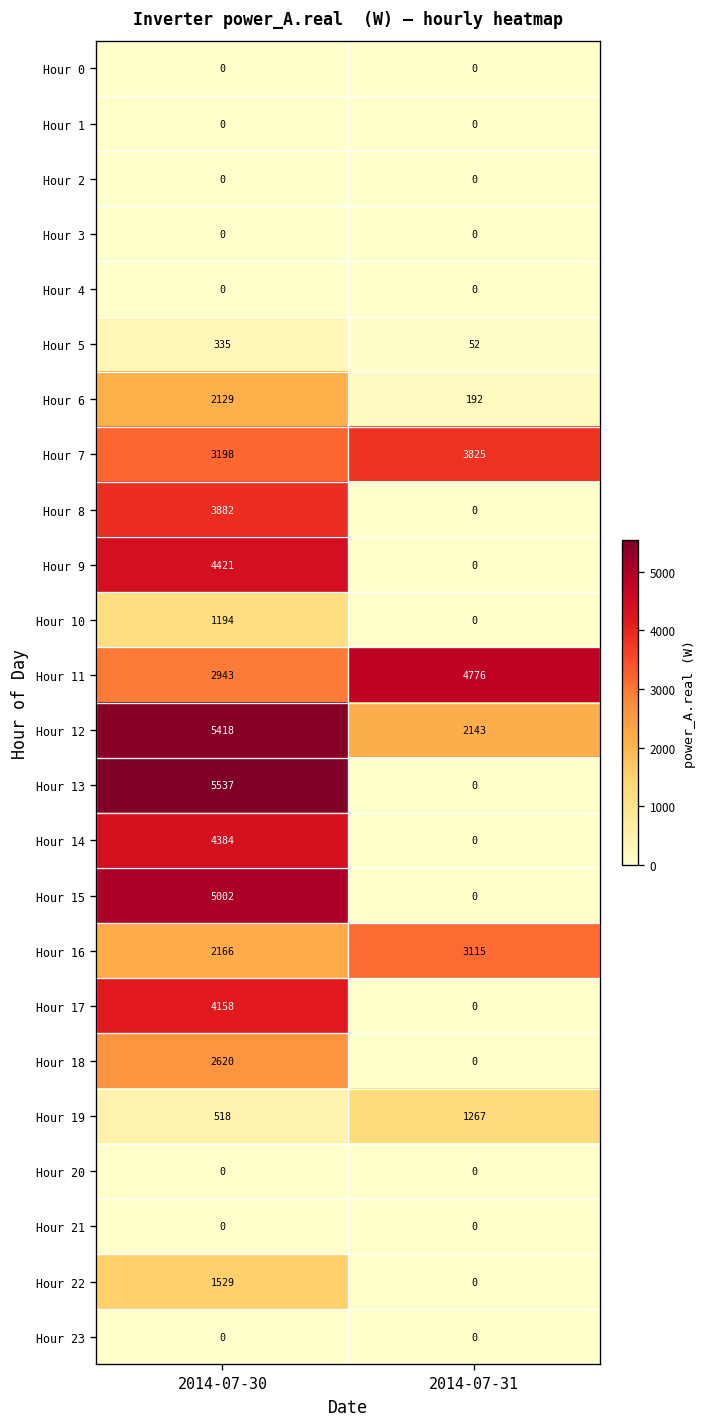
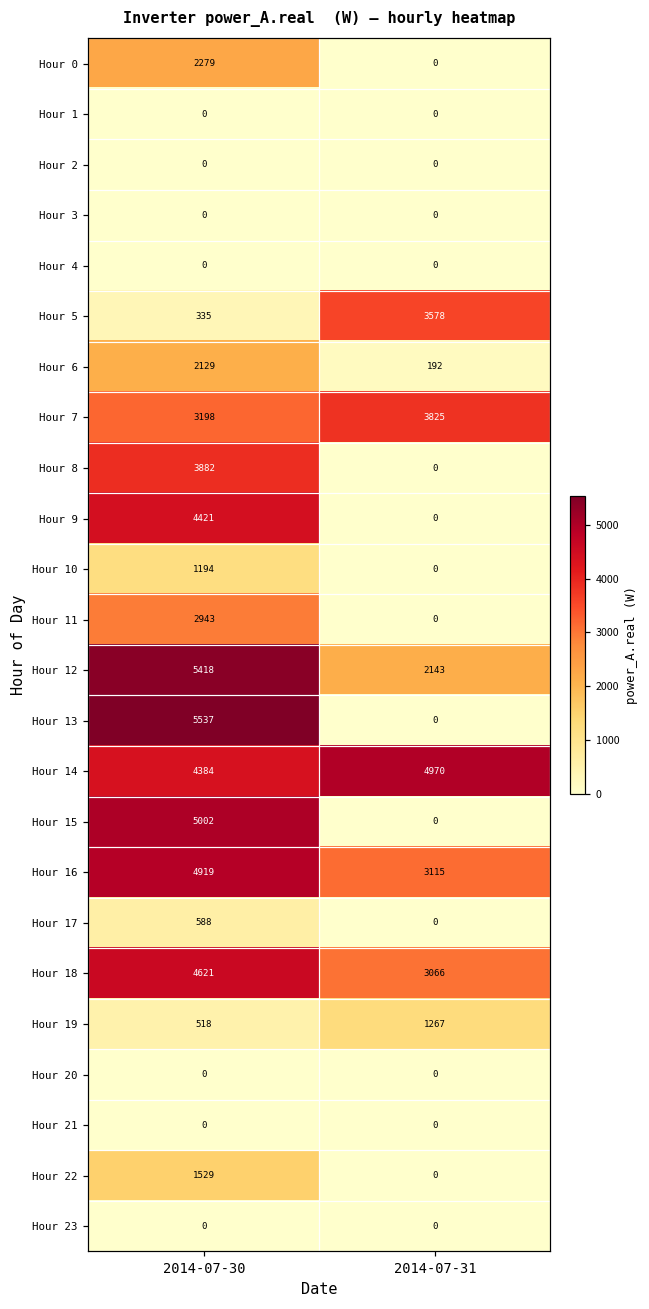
Hour 0, 2014-07-30: 0 -> 2279
Hour 5, 2014-07-31: 52 -> 3578
Hour 11, 2014-07-31: 4776 -> 0
Hour 14, 2014-07-31: 0 -> 4970
Hour 16, 2014-07-30: 2166 -> 4919
Hour 17, 2014-07-30: 4158 -> 588
Hour 18, 2014-07-30: 2620 -> 4621
Hour 18, 2014-07-31: 0 -> 3066
